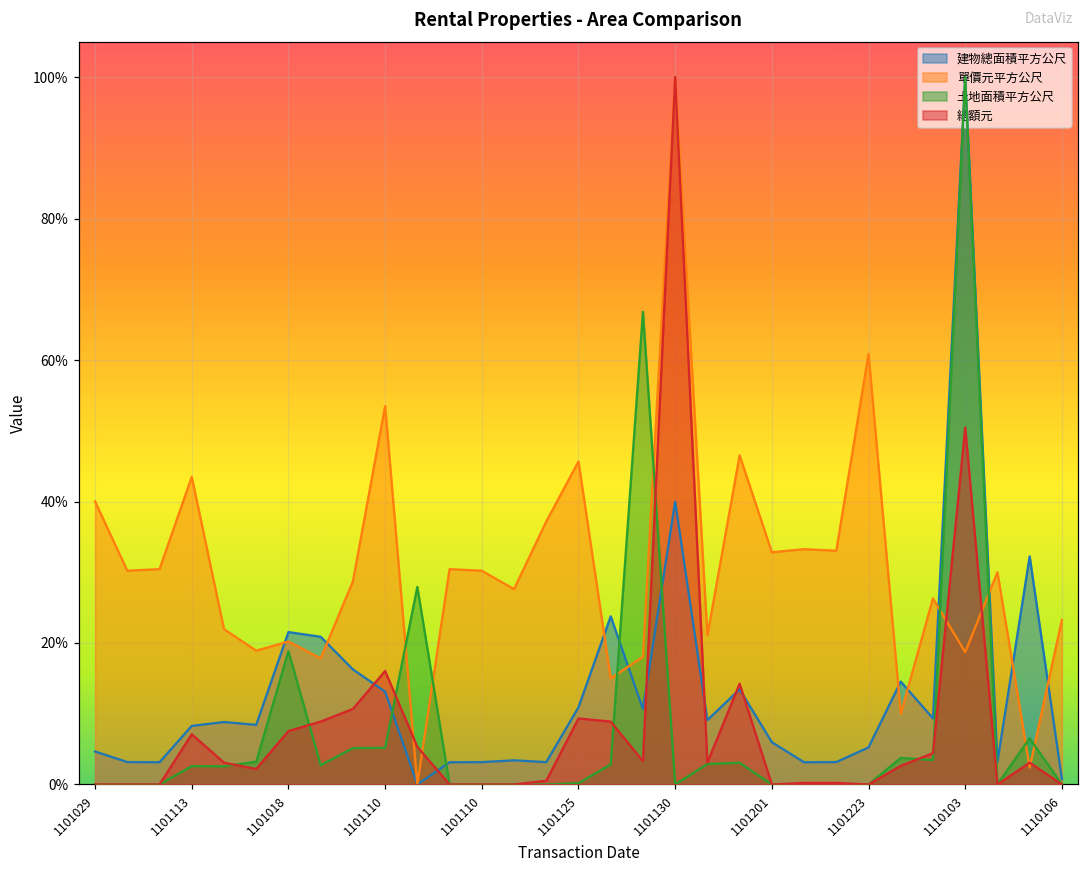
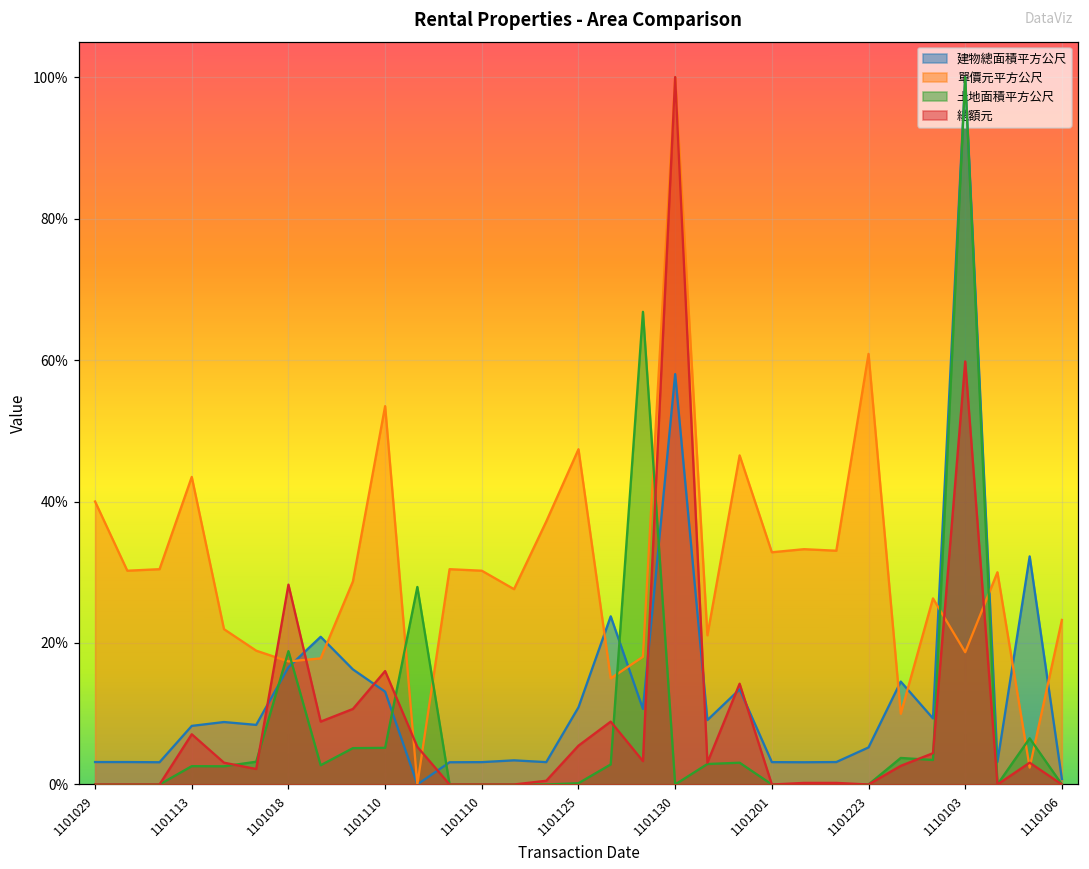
建物總面積平方公尺, 1101029: 5% -> 3%
建物總面積平方公尺, 1101018: 22% -> 17%
單價元平方公尺, 1101018: 20% -> 17%
總額元, 1101018: 8% -> 28%
單價元平方公尺, 1101125: 46% -> 47%
總額元, 1101125: 9% -> 5%
建物總面積平方公尺, 1101130: 40% -> 58%
建物總面積平方公尺, 1101201: 6% -> 3%
總額元, 1110103: 50% -> 60%
